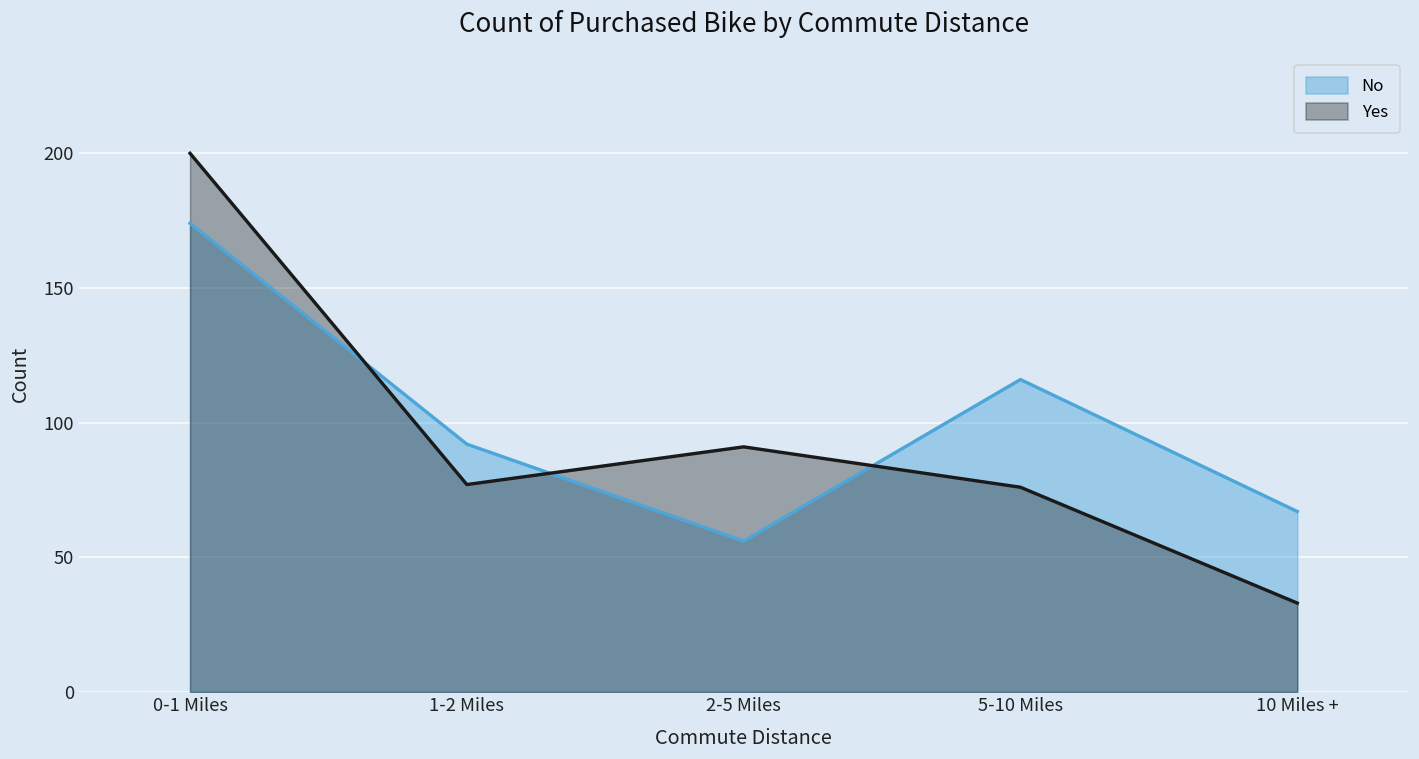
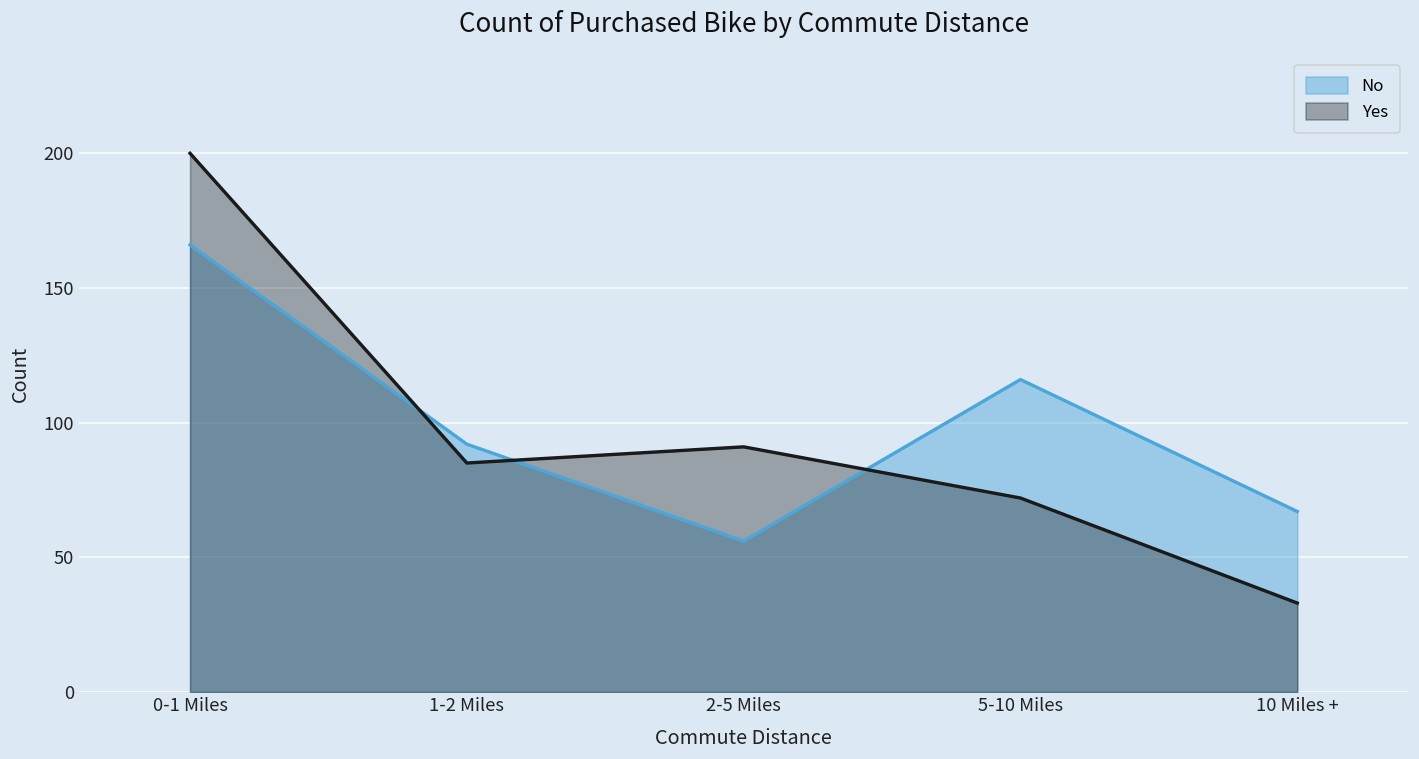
No, 0-1 Miles: 174 -> 166
Yes, 1-2 Miles: 77 -> 85
Yes, 5-10 Miles: 76 -> 72
